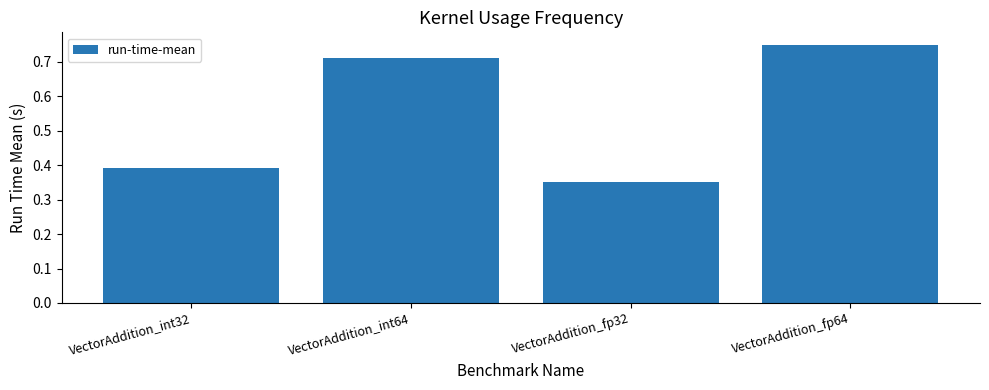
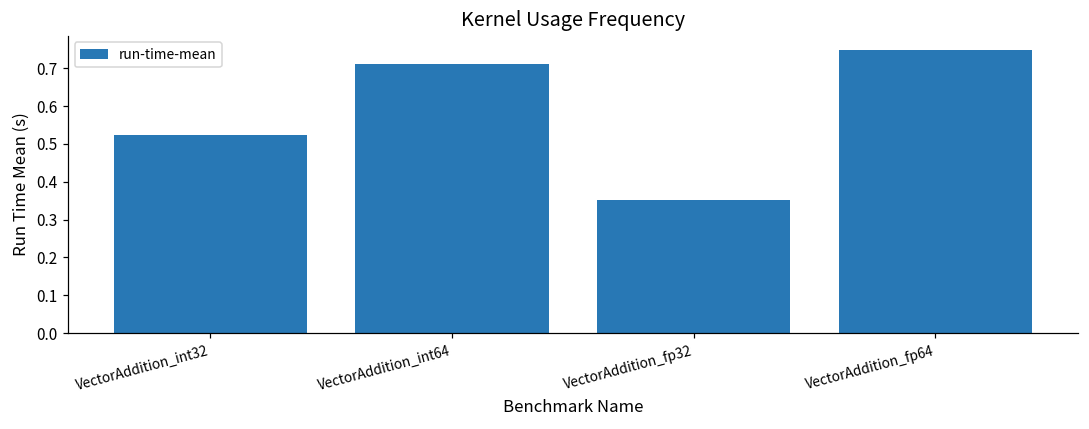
VectorAddition_int32: 0.39 -> 0.52
